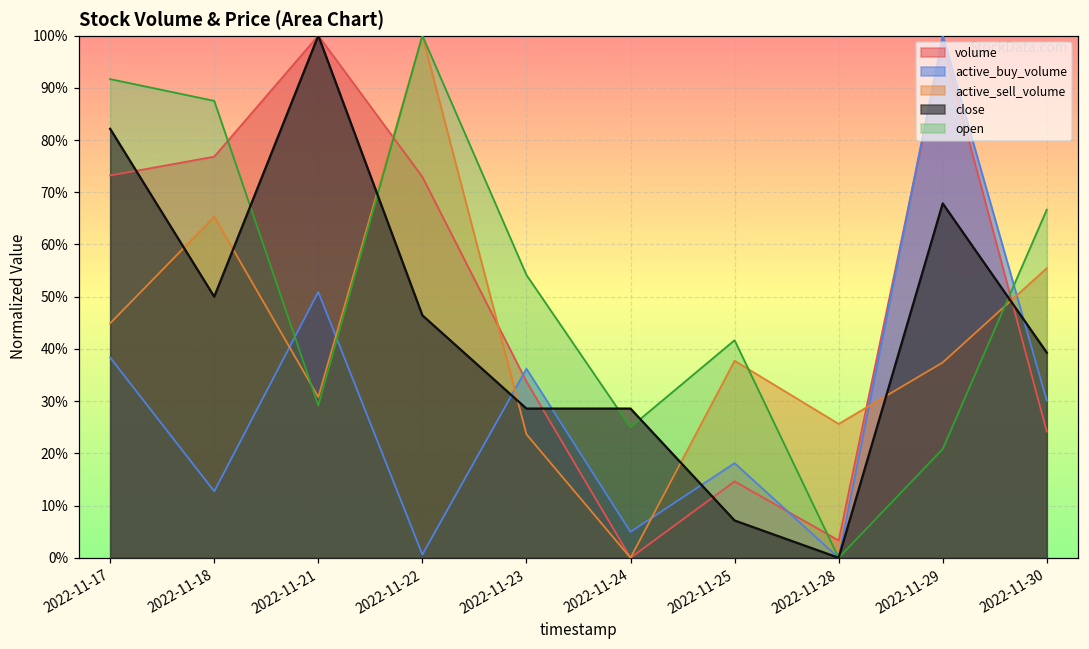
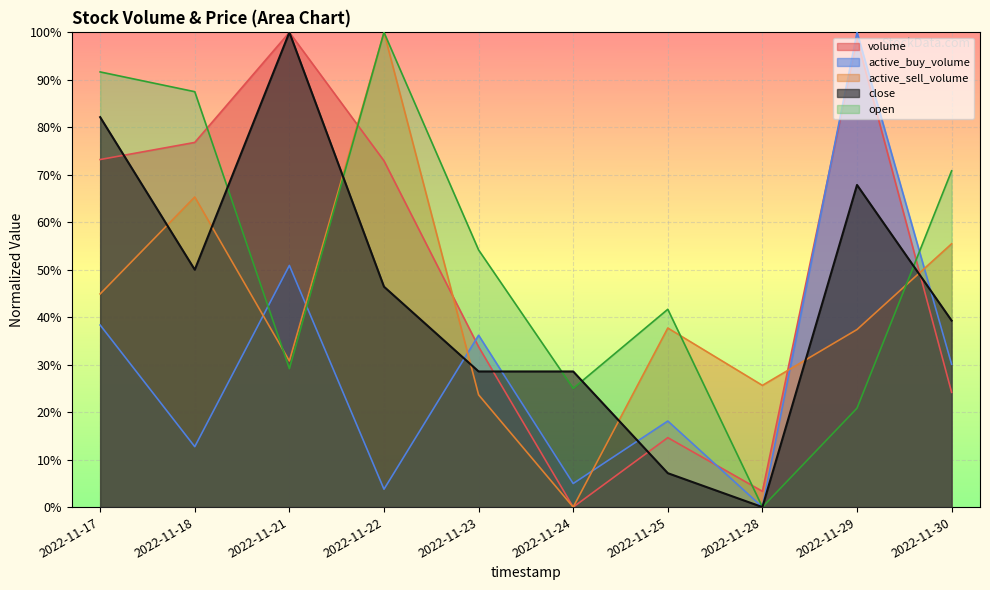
active_buy_volume, 2022-11-22: 1% -> 4%
open, 2022-11-30: 67% -> 71%
